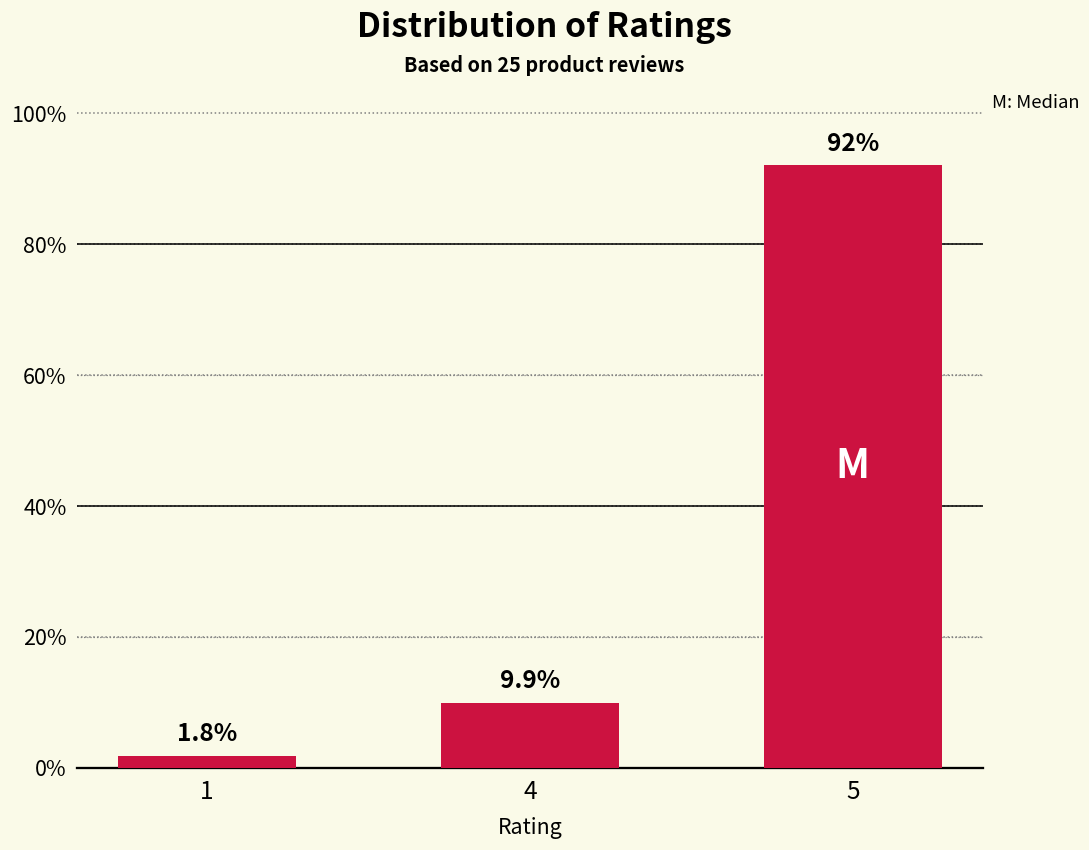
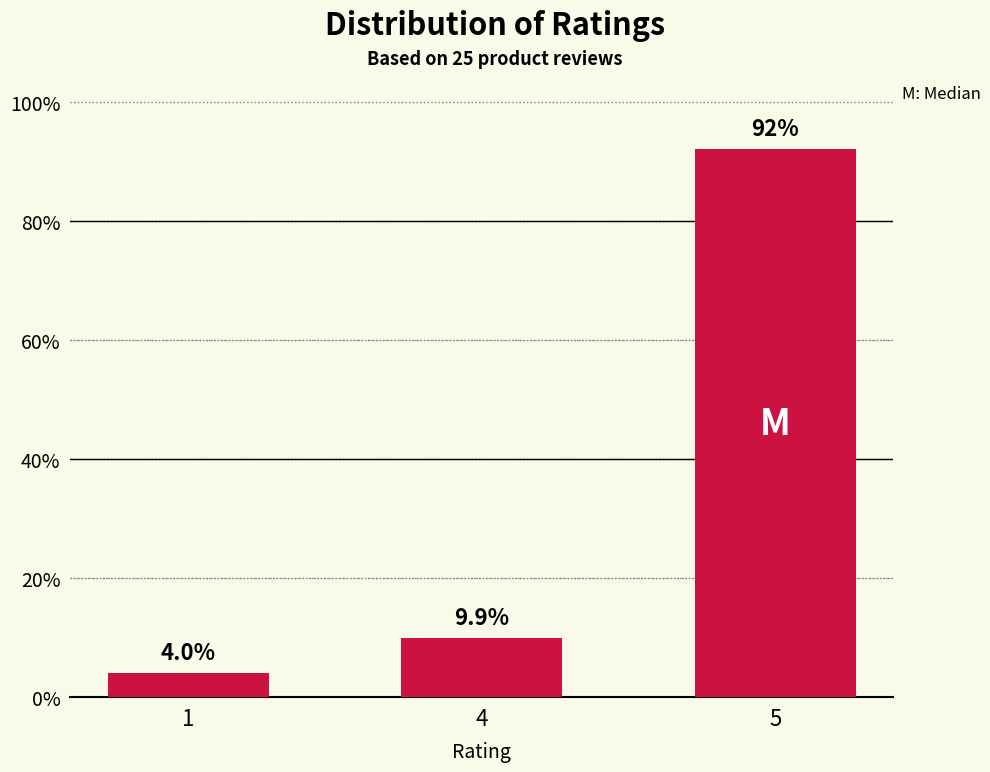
1: 1.8% -> 4.0%
